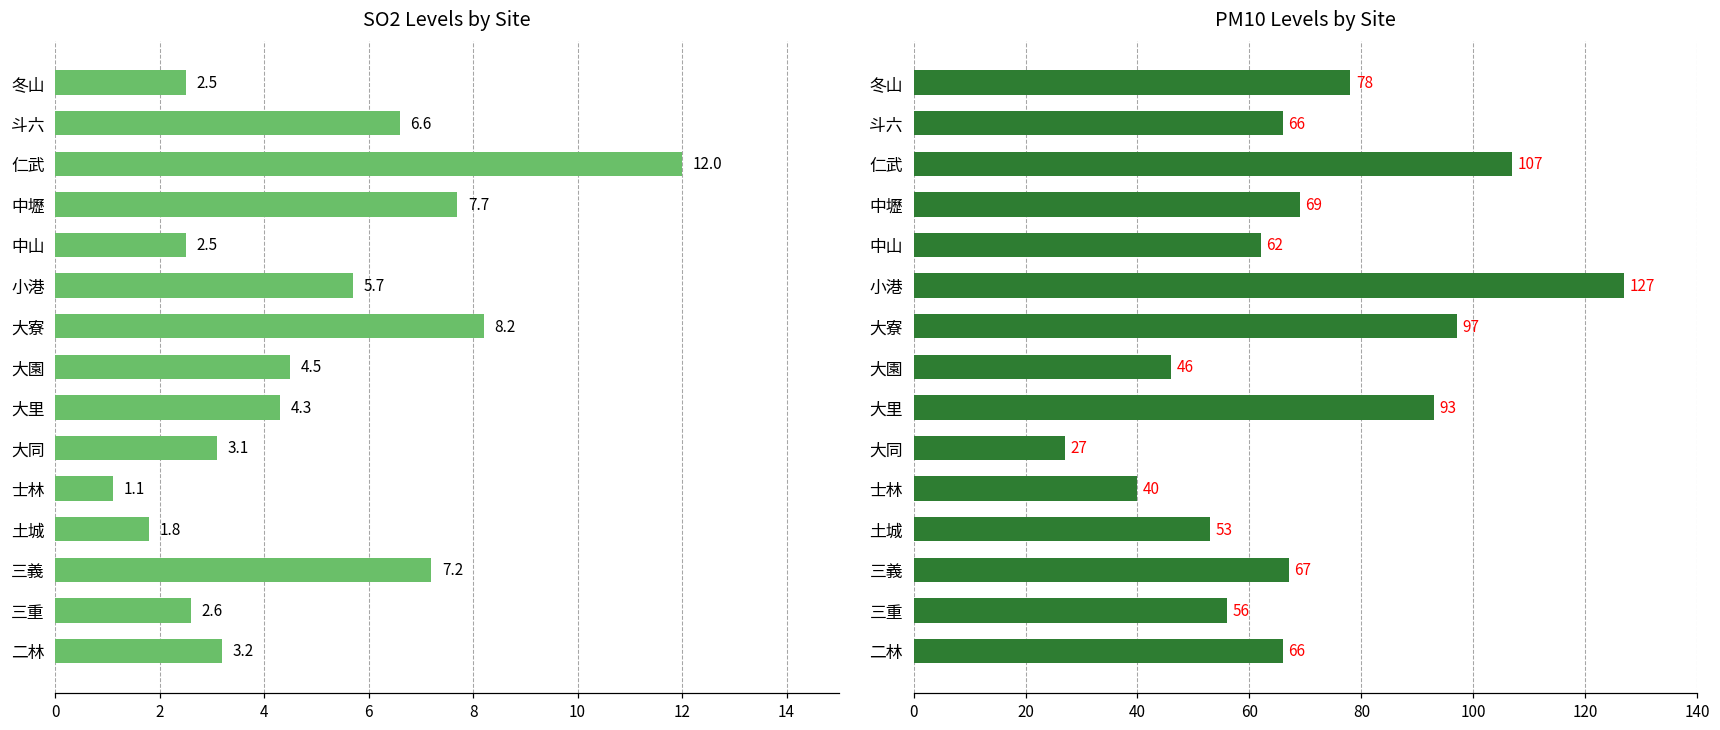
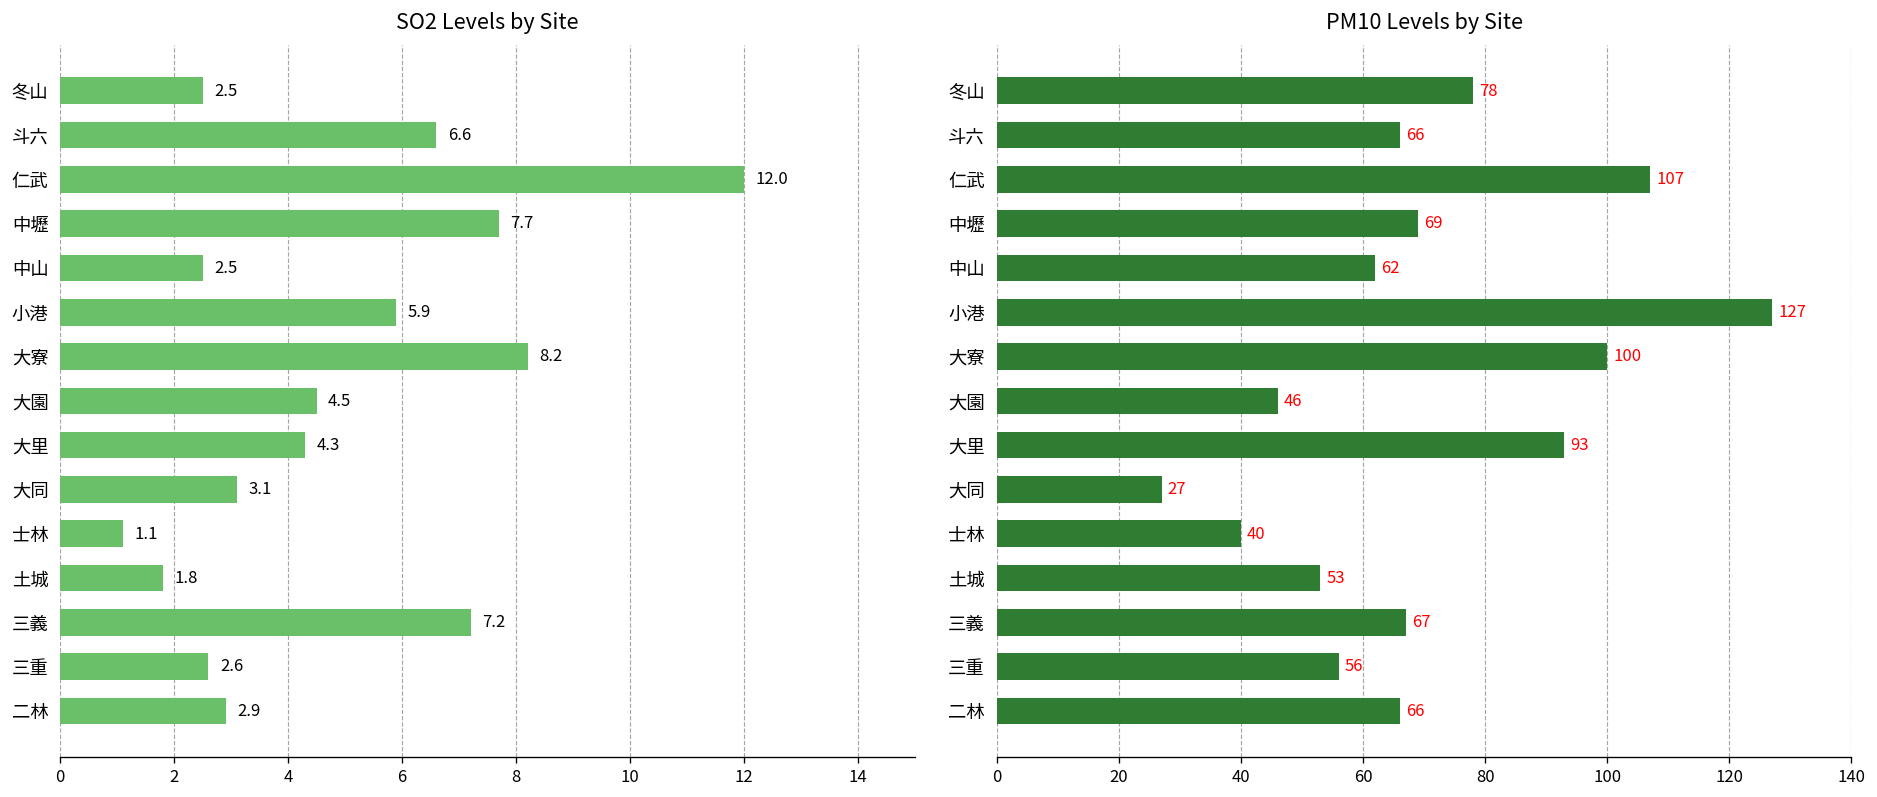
SO2 Levels by Site, 小港: 5.7 -> 5.9
SO2 Levels by Site, 二林: 3.2 -> 2.9
PM10 Levels by Site, 大寮: 97 -> 100
